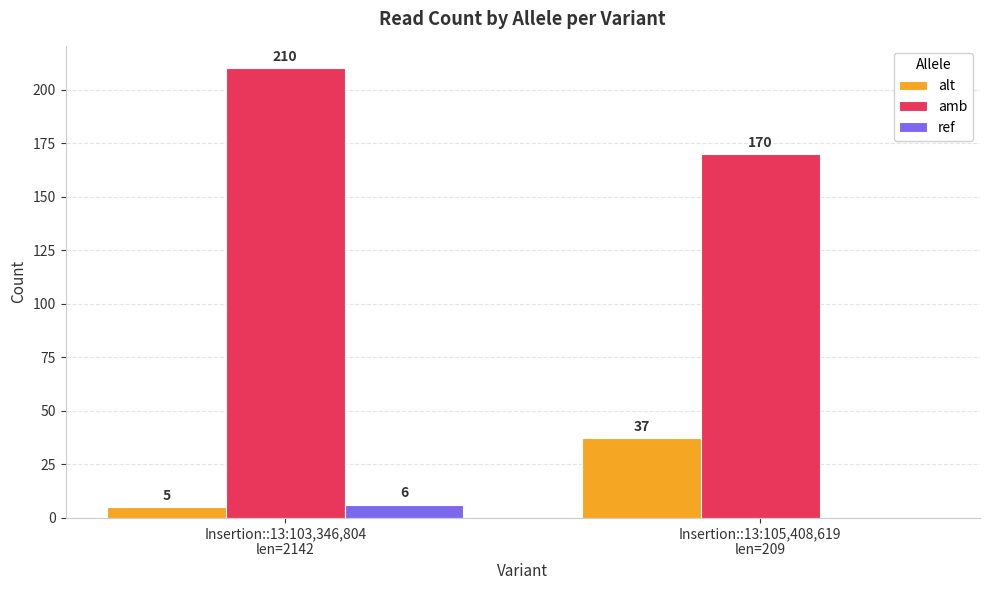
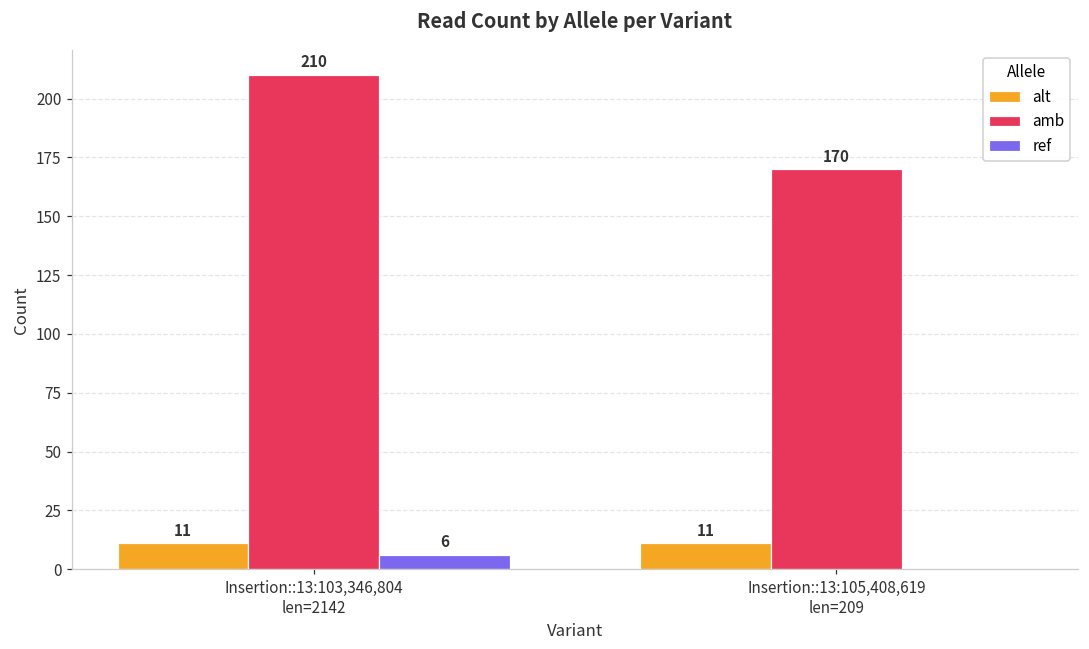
alt, Insertion::13:103,346,804 len=2142: 5 -> 11
alt, Insertion::13:105,408,619 len=209: 37 -> 11
